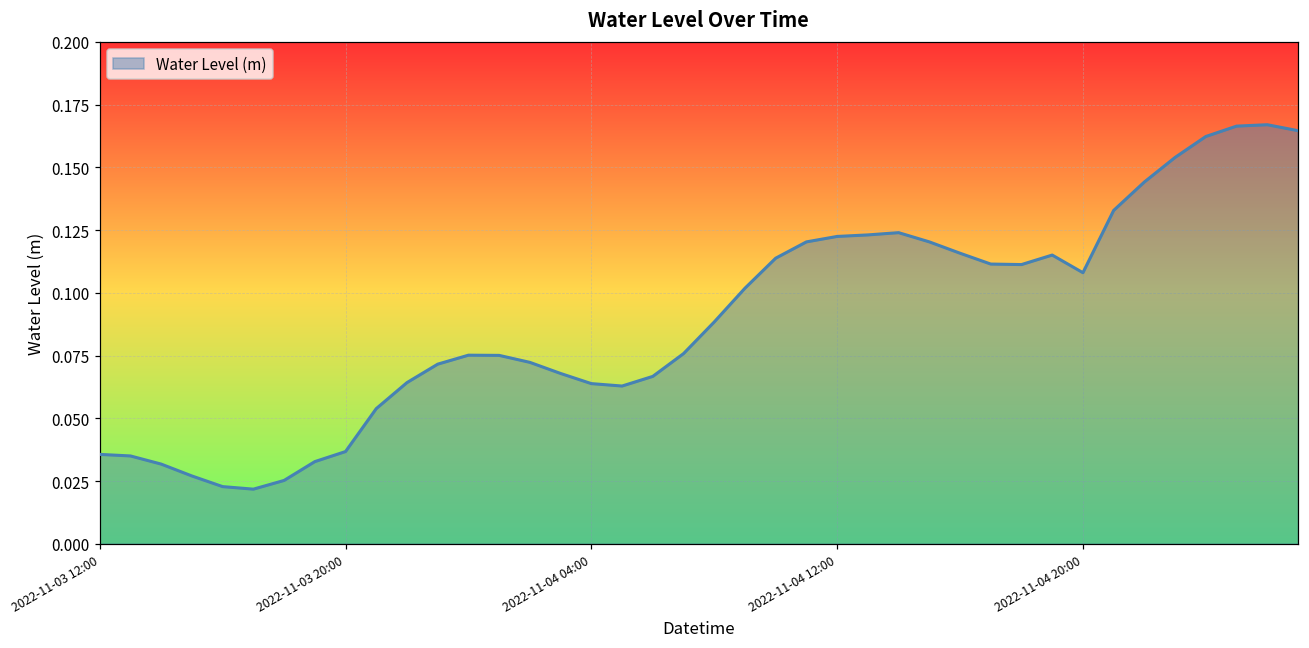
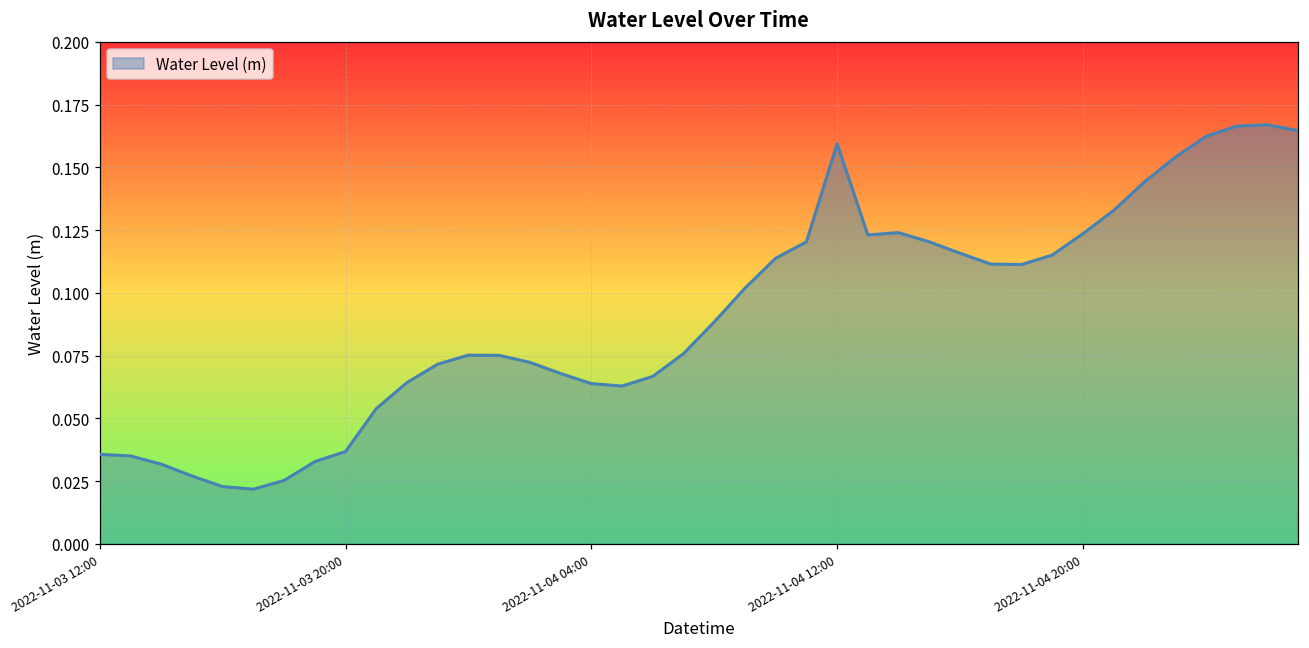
2022-11-04 12:00: 0.122 -> 0.159
2022-11-04 20:00: 0.108 -> 0.124
